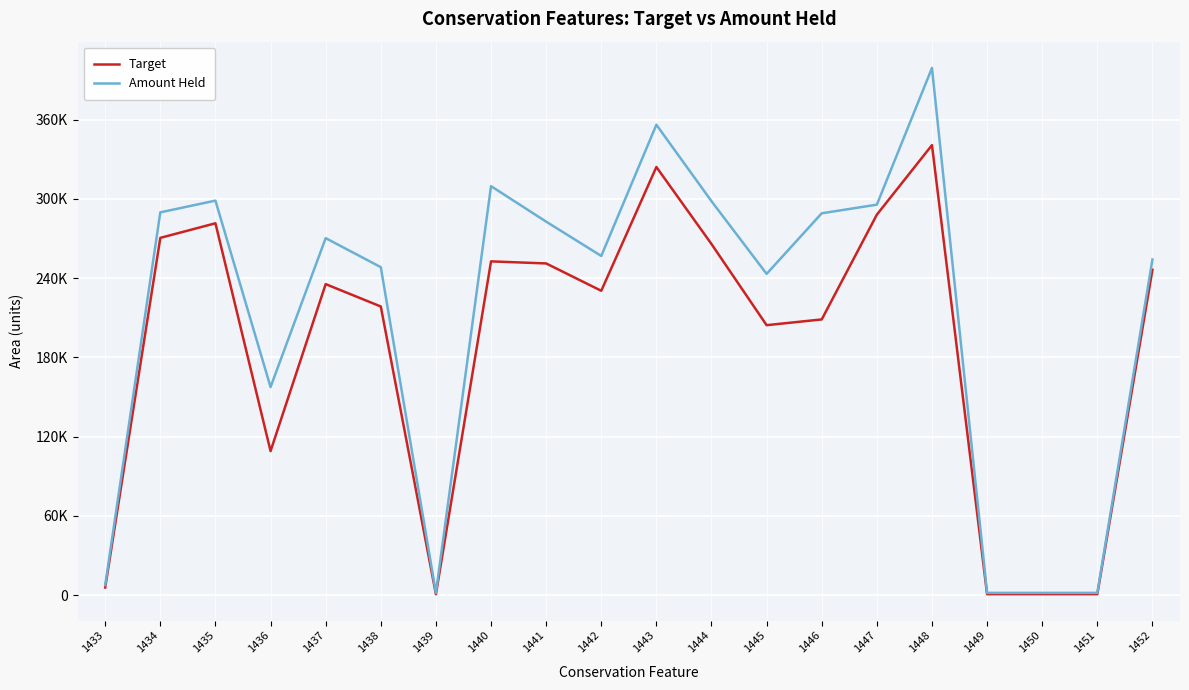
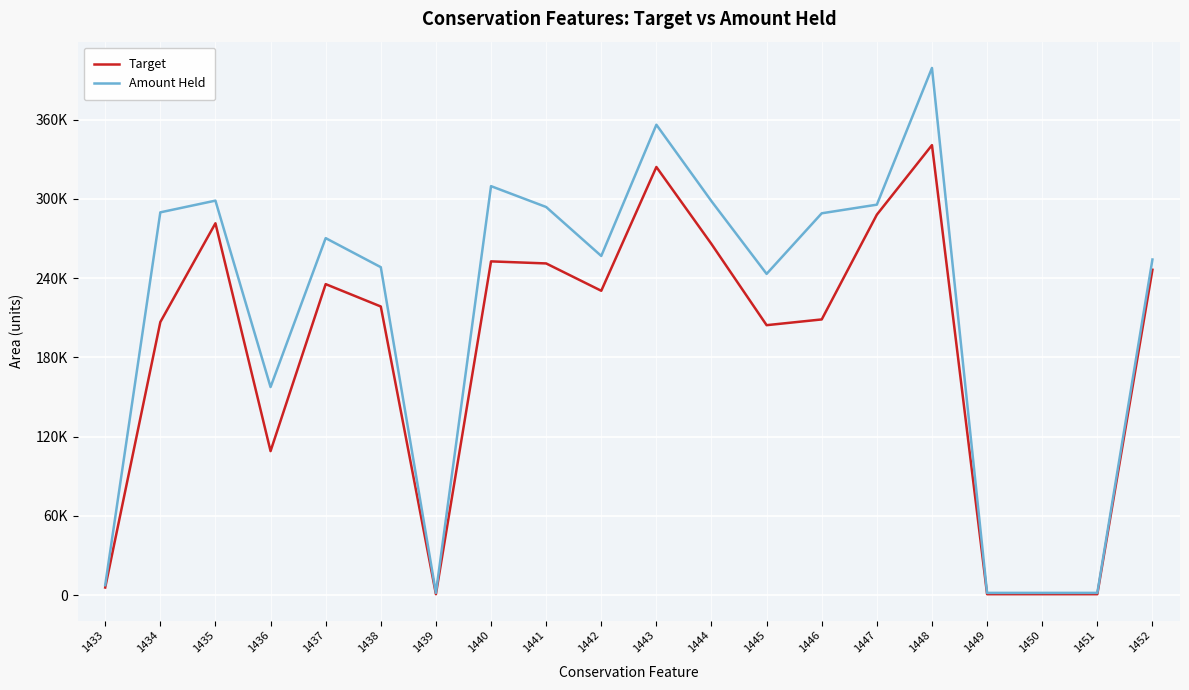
Target, 1434: 271000 -> 207000
Amount Held, 1441: 283000 -> 294000
